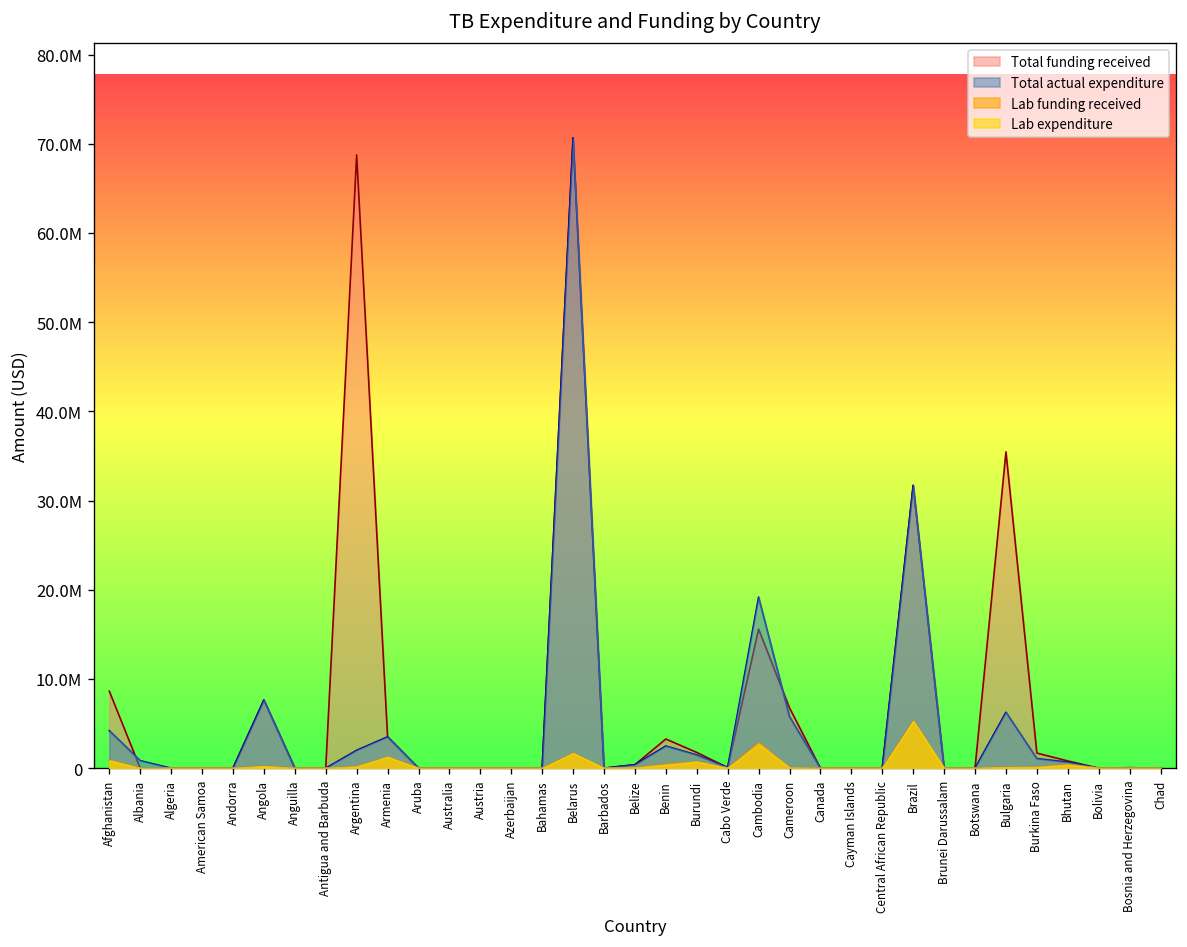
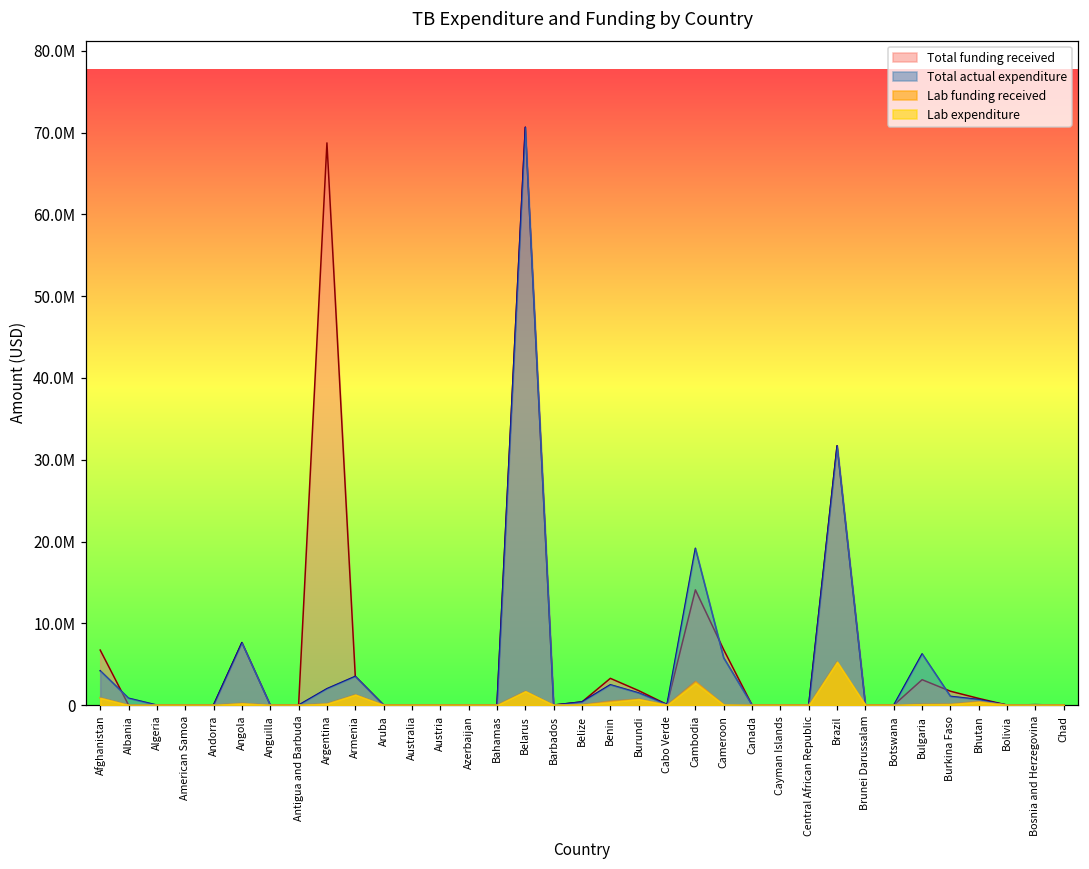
Total funding received, Afghanistan: 9000000 -> 7000000
Total funding received, Cambodia: 16000000 -> 14000000
Total funding received, Bulgaria: 35000000 -> 3000000
